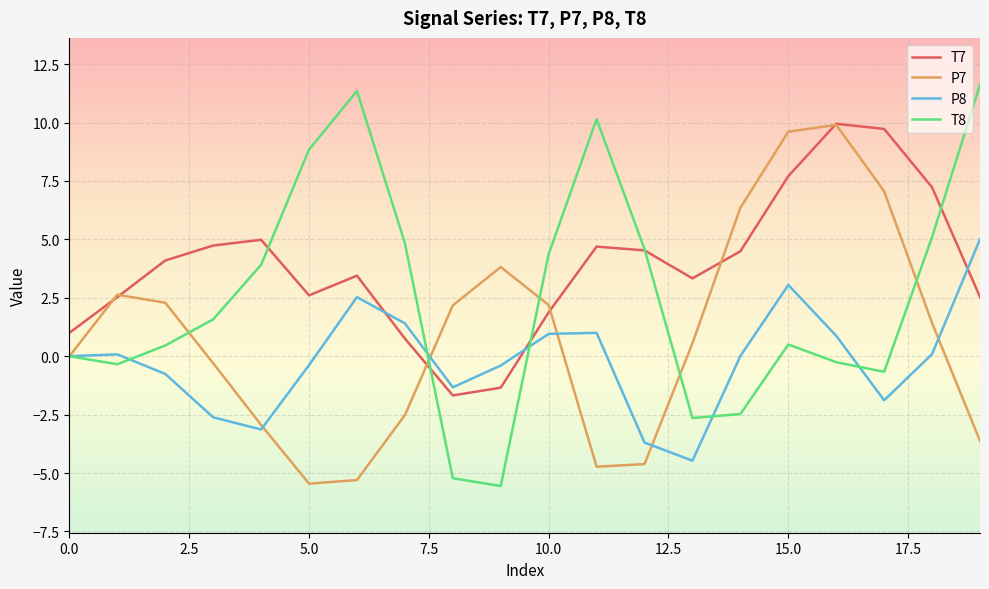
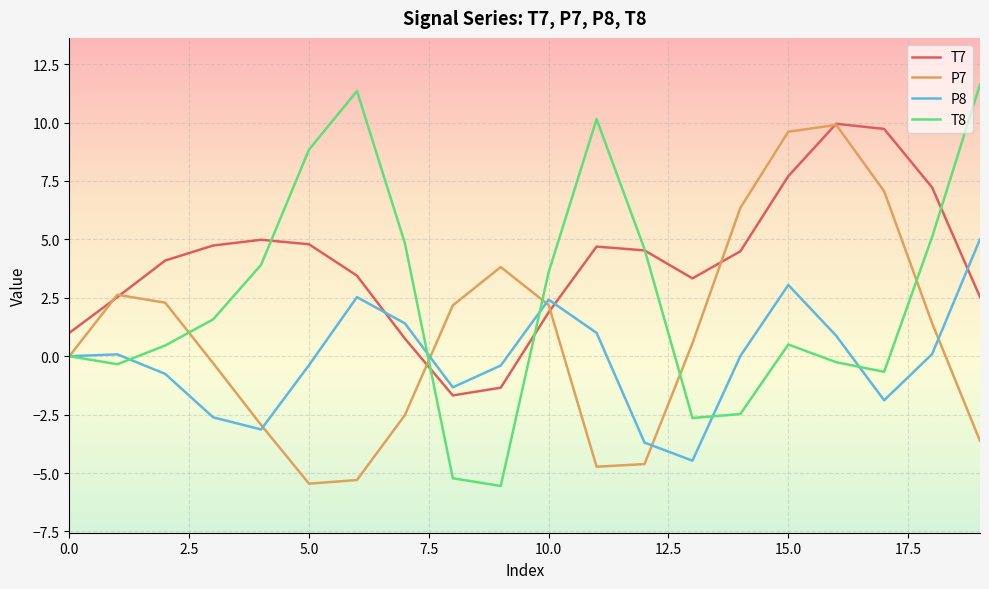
T7, 5.0: 2.6 -> 4.8
P8, 10.0: 1.0 -> 2.4
T8, 10.0: 4.4 -> 3.6
